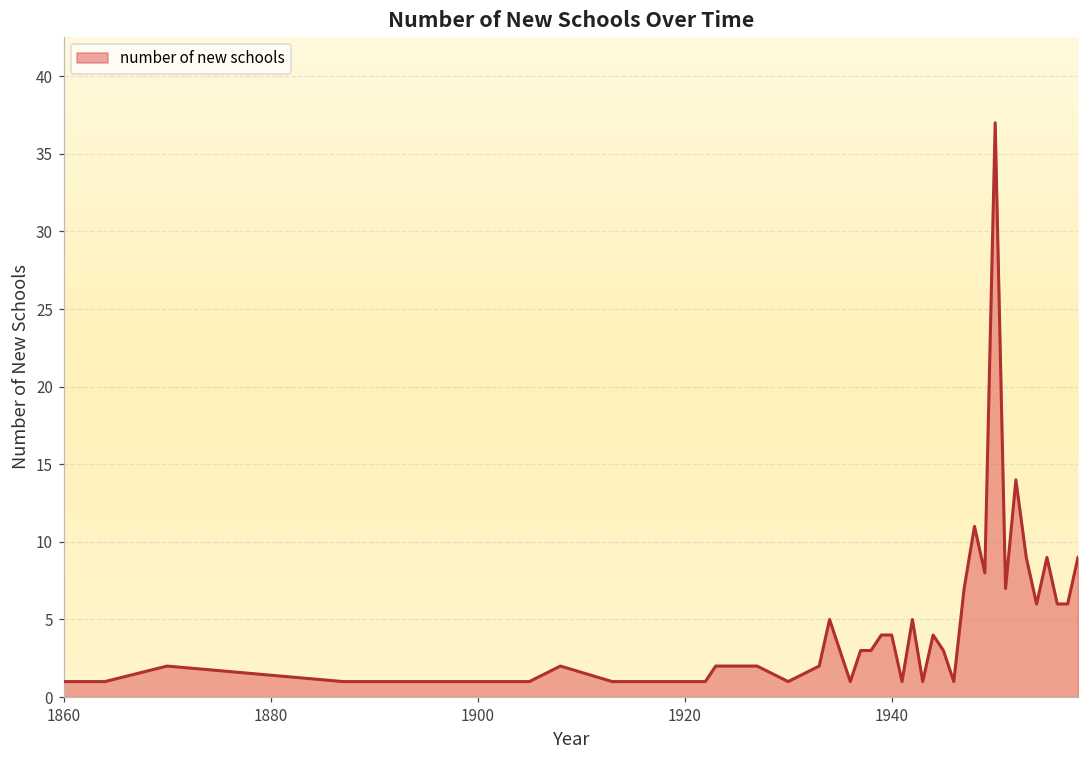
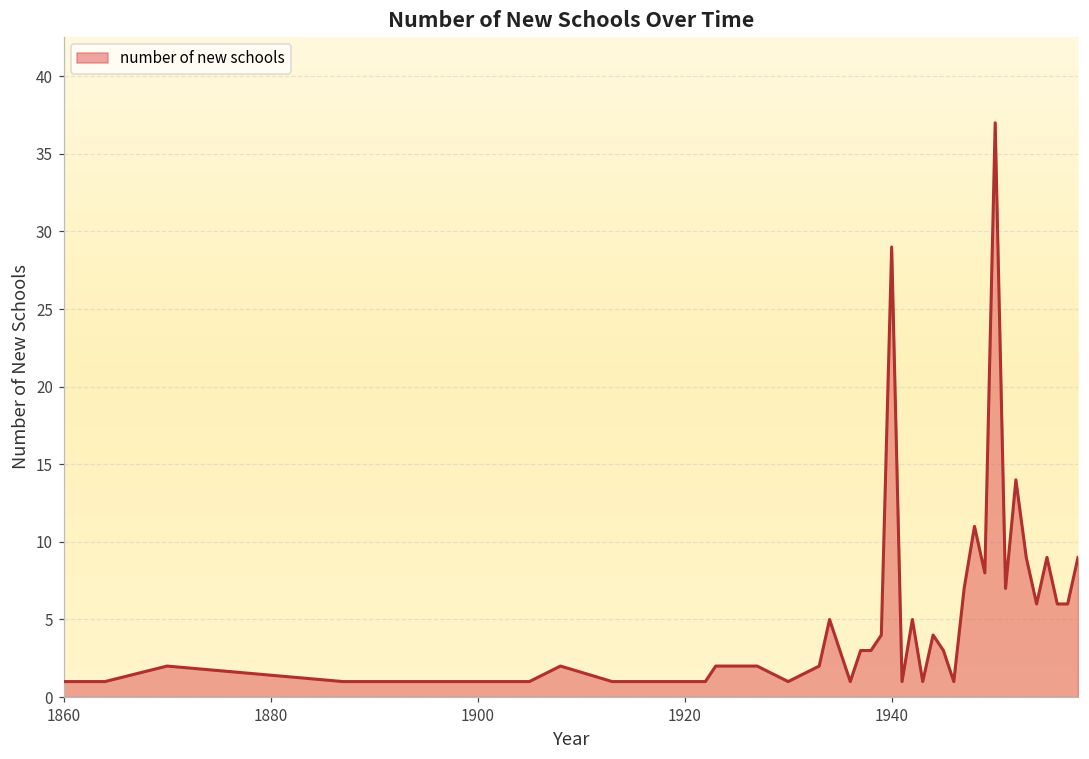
1940: 4 -> 29
